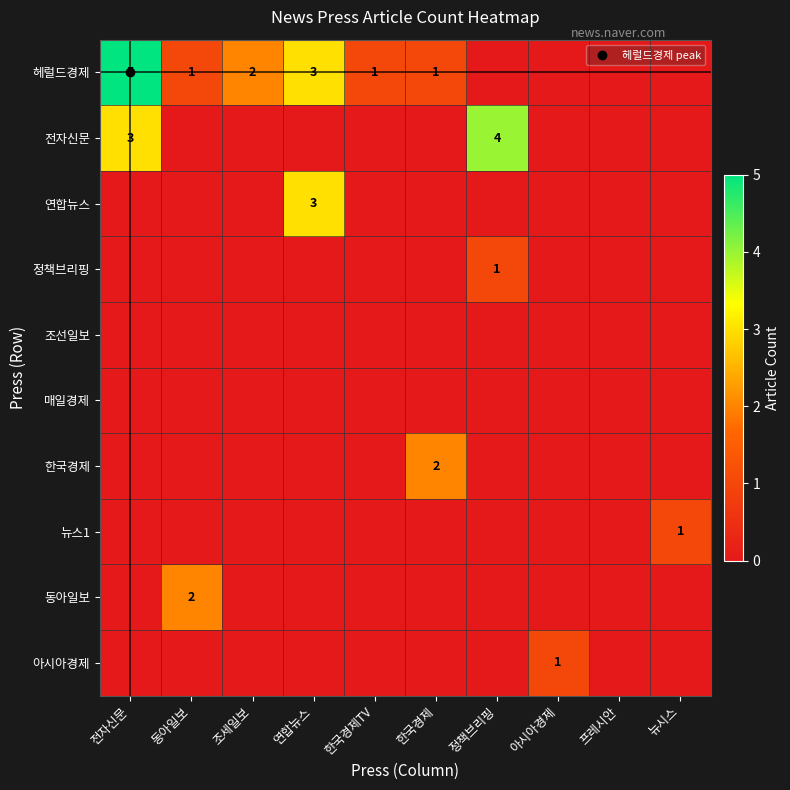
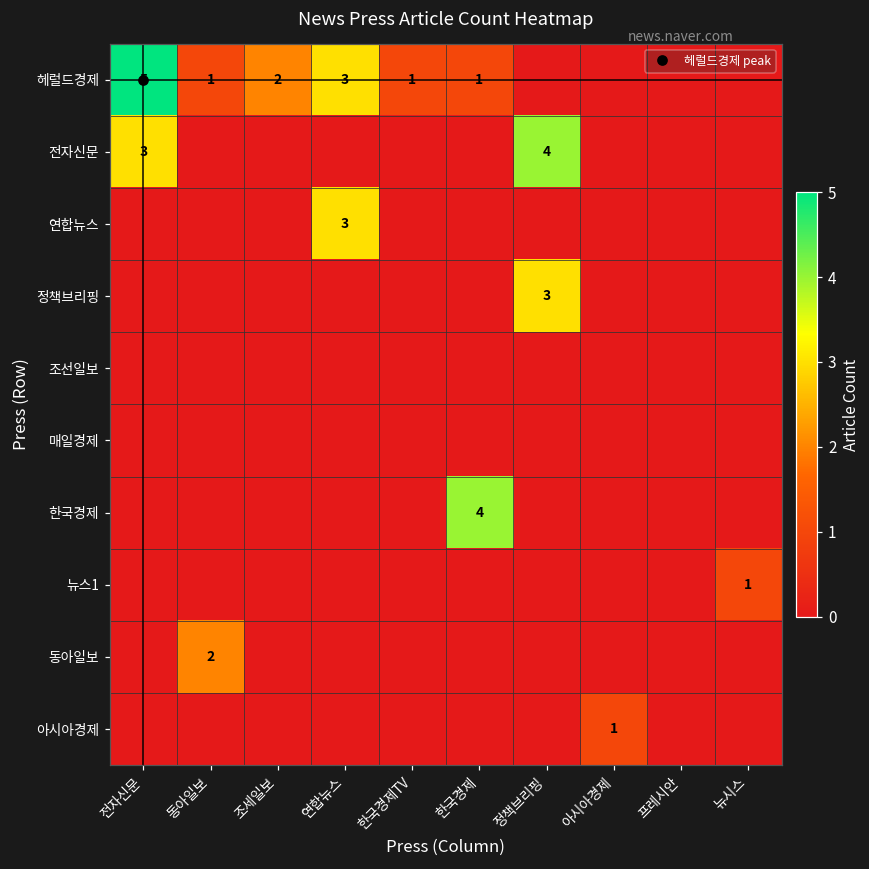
정책브리핑, 정책브리핑: 1 -> 3
한국경제, 한국경제: 2 -> 4
